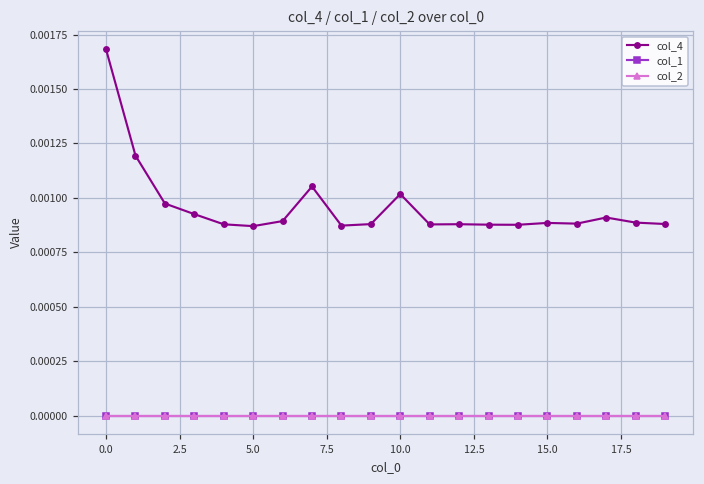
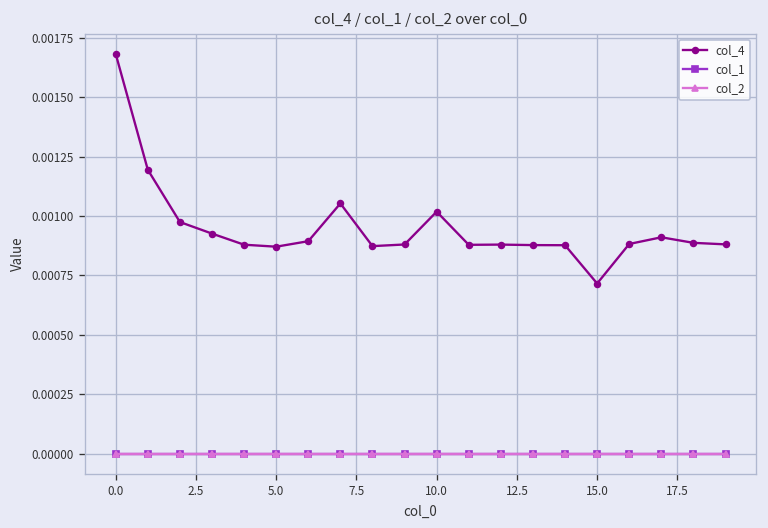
col_4, 15.0: 0.00089 -> 0.00072
